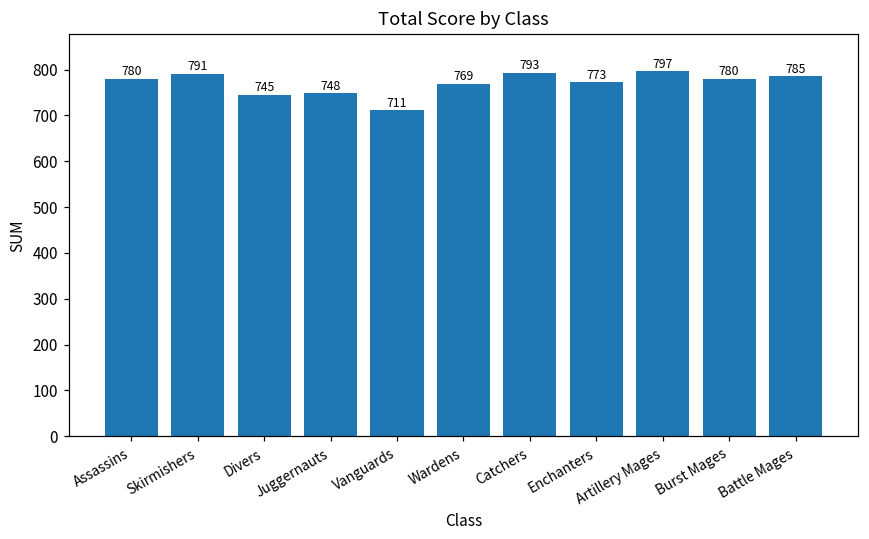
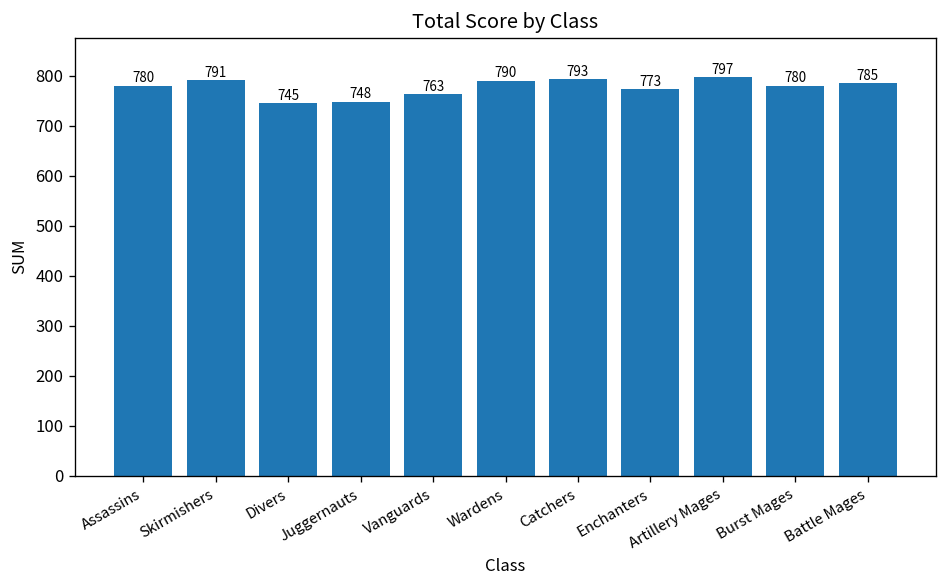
Vanguards: 711 -> 763
Wardens: 769 -> 790
